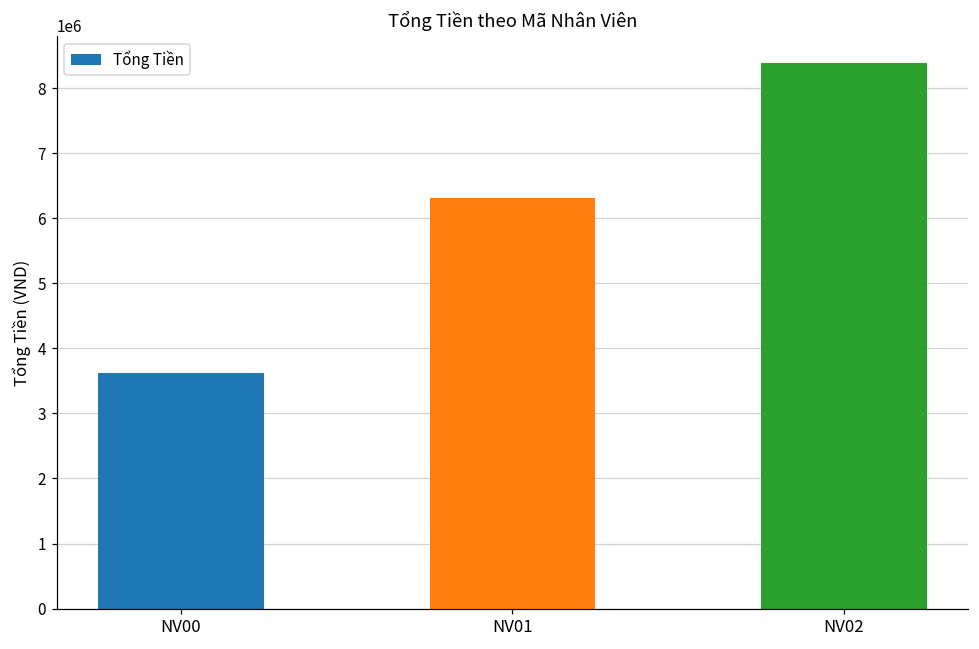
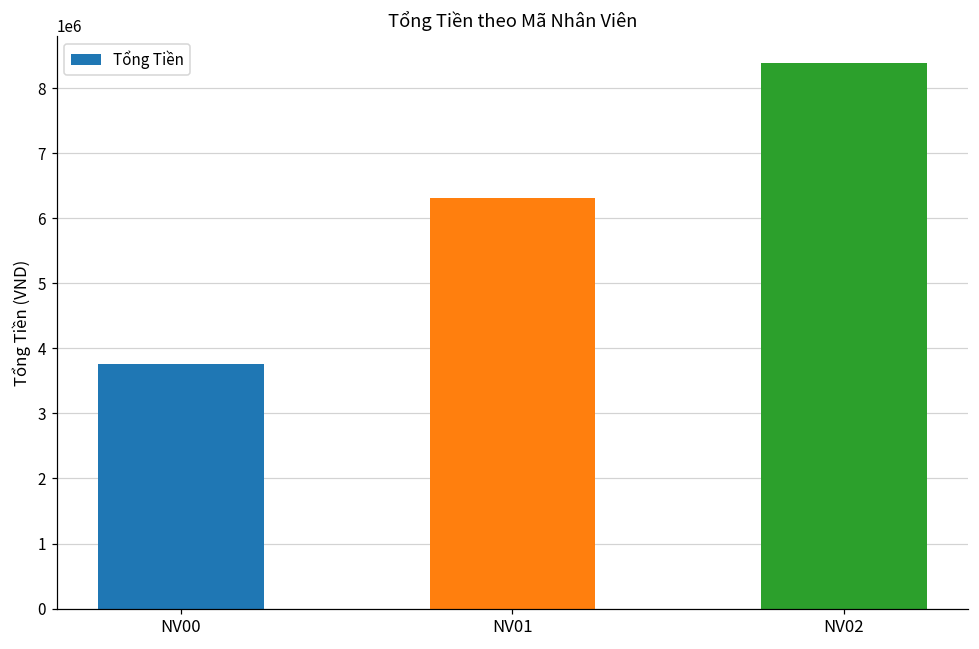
NV00: 3600000 -> 3800000
